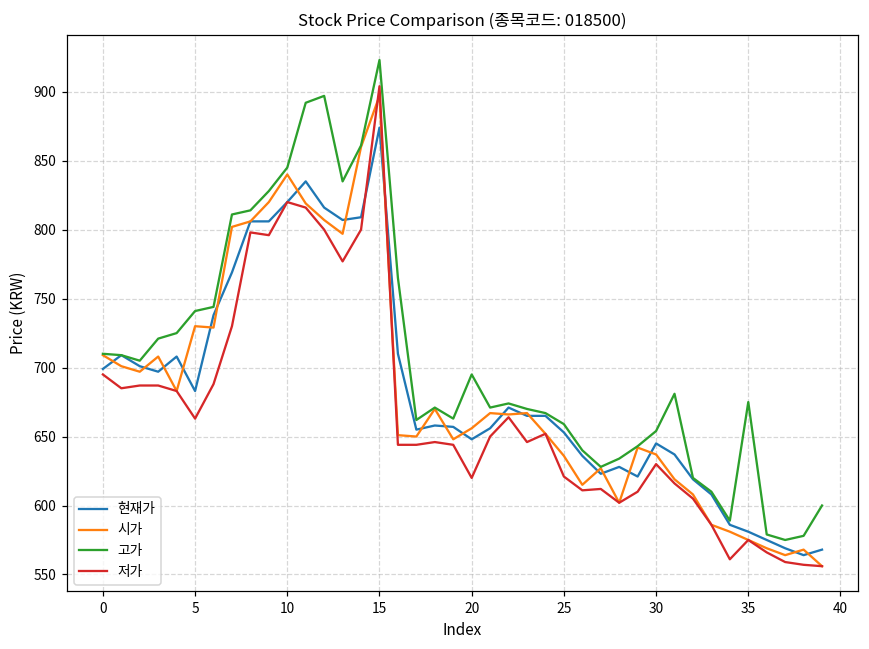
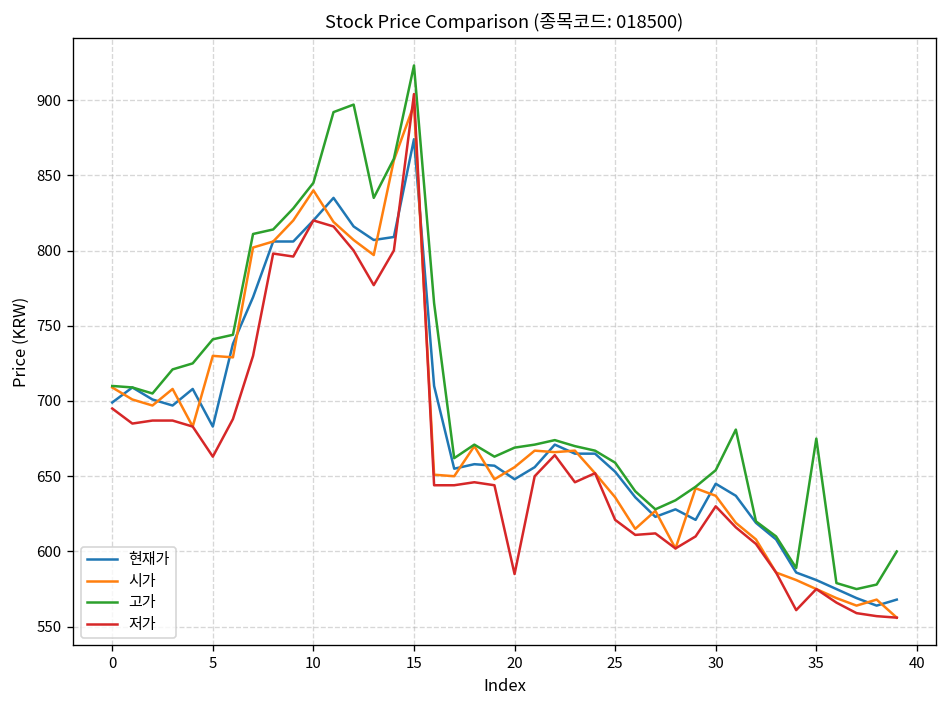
고가, 20: 695 -> 669
저가, 20: 620 -> 585
